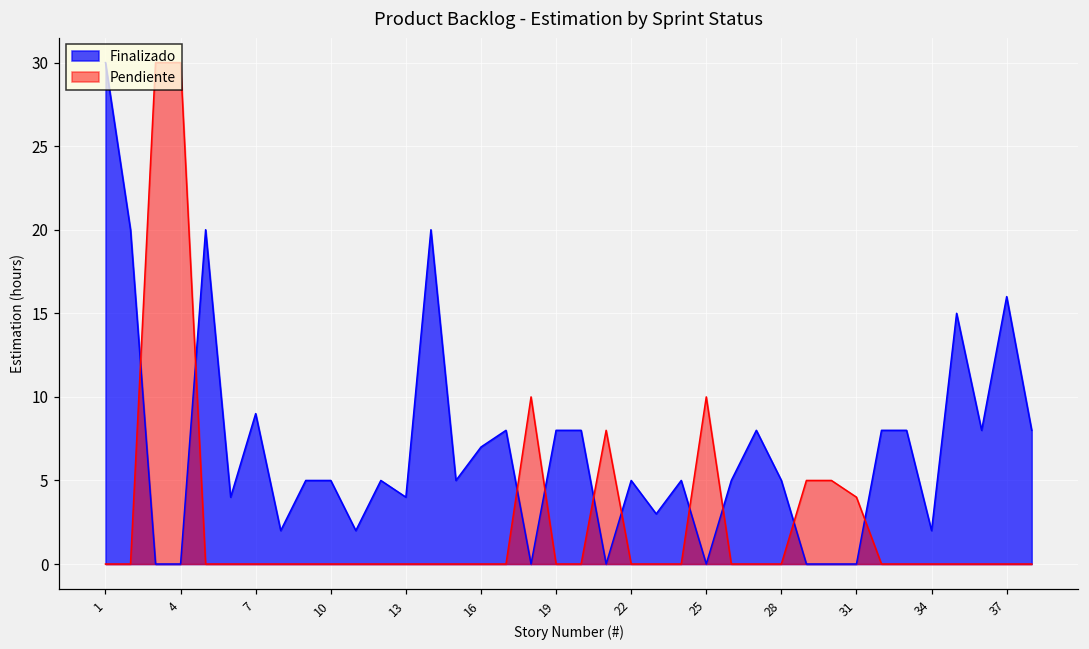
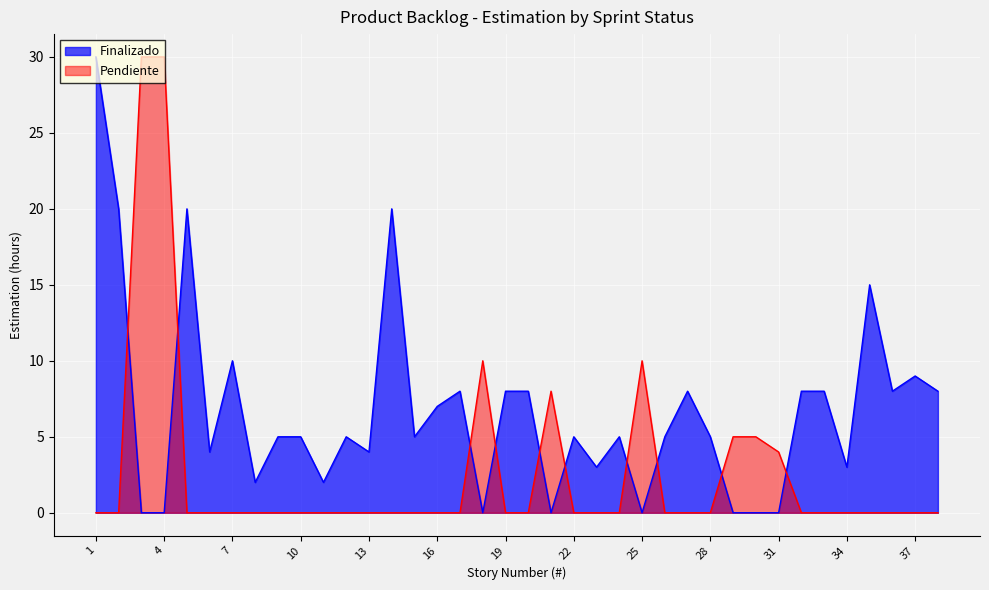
Finalizado, 7: 9 -> 10
Finalizado, 34: 2 -> 3
Finalizado, 37: 16 -> 9
